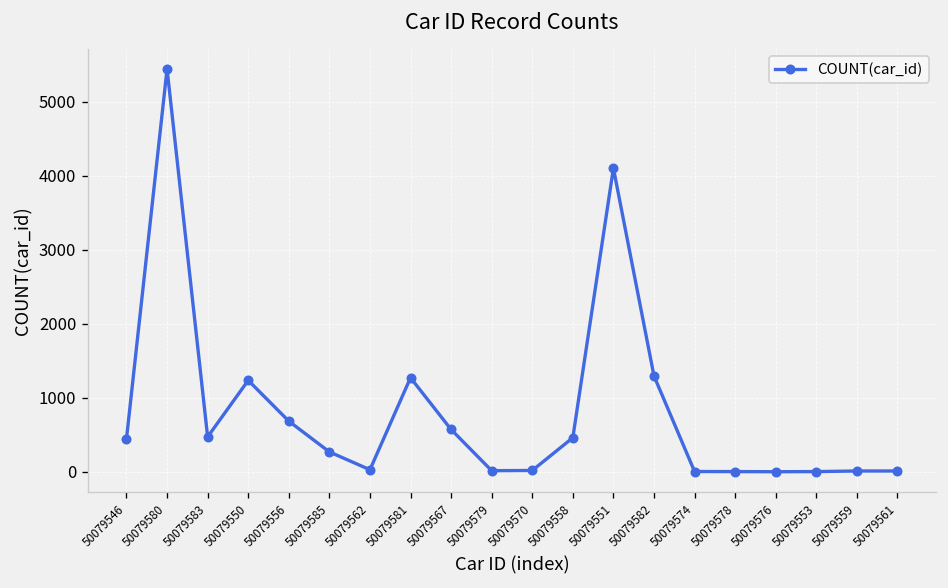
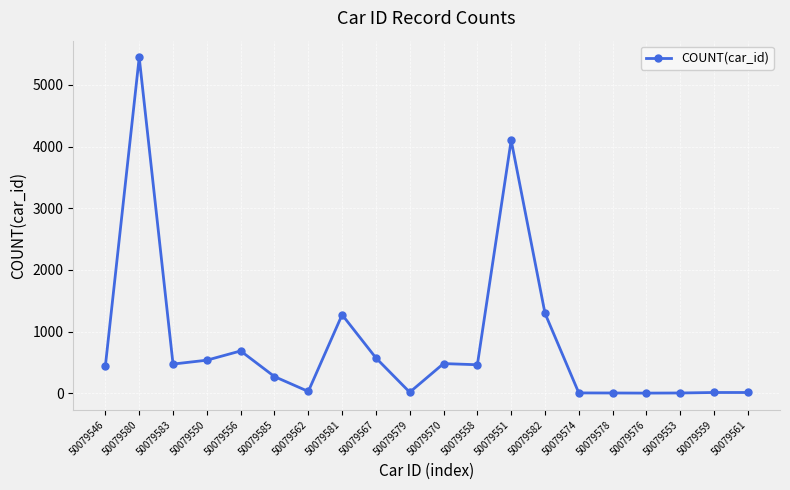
50079550: 1200 -> 500
50079570: 0 -> 500
